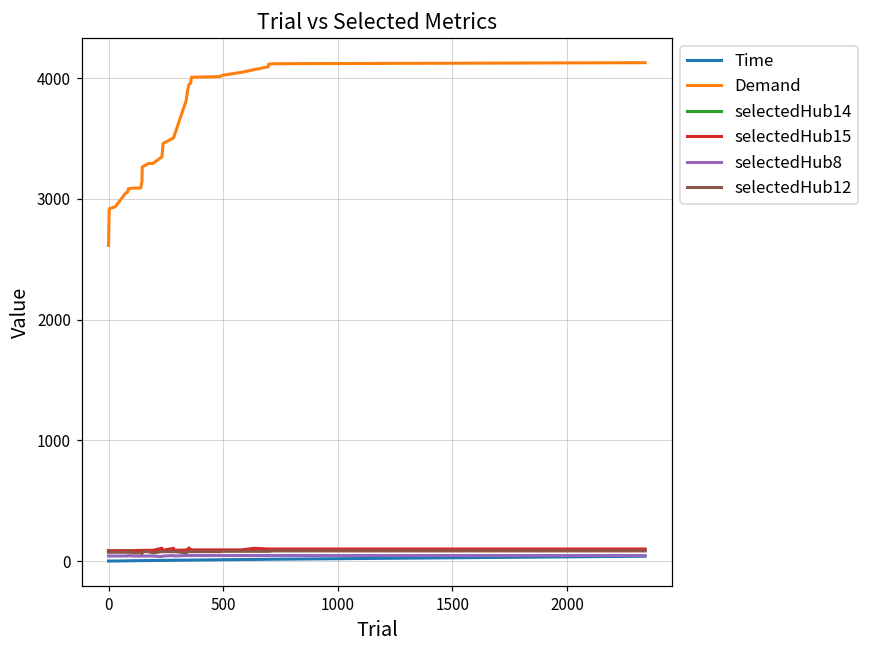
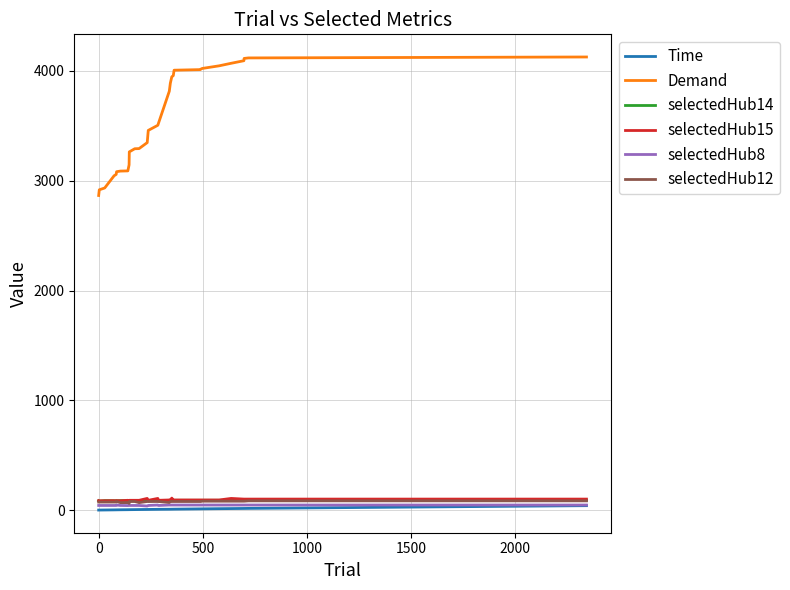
Demand, 0: 2610 -> 2870
